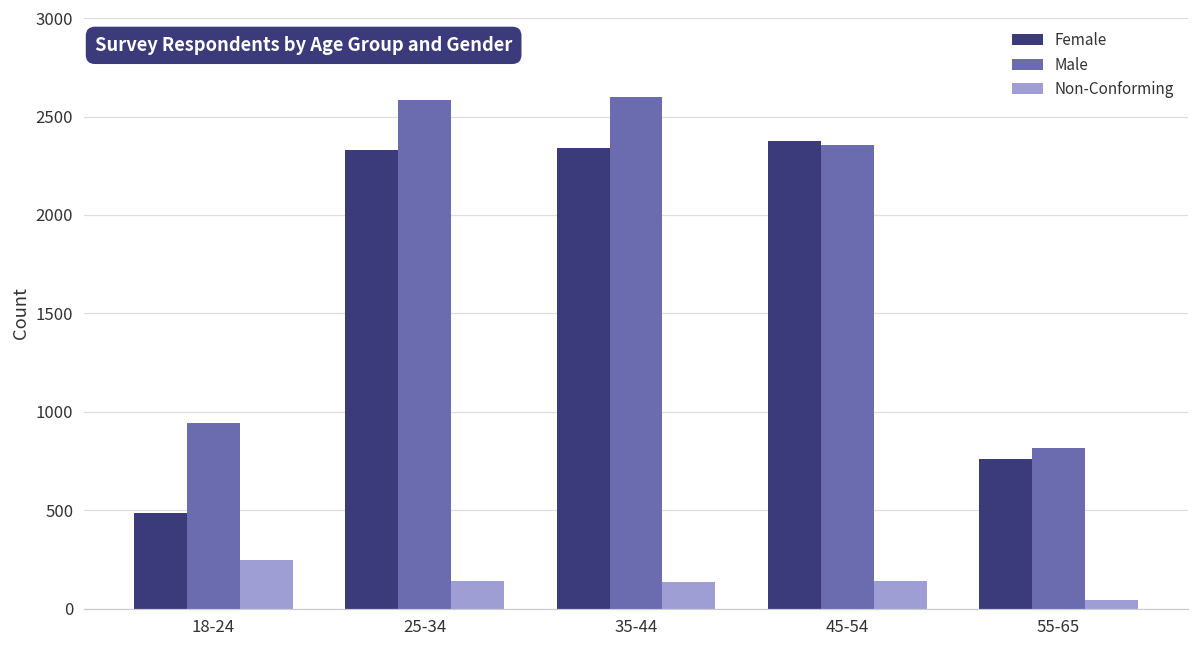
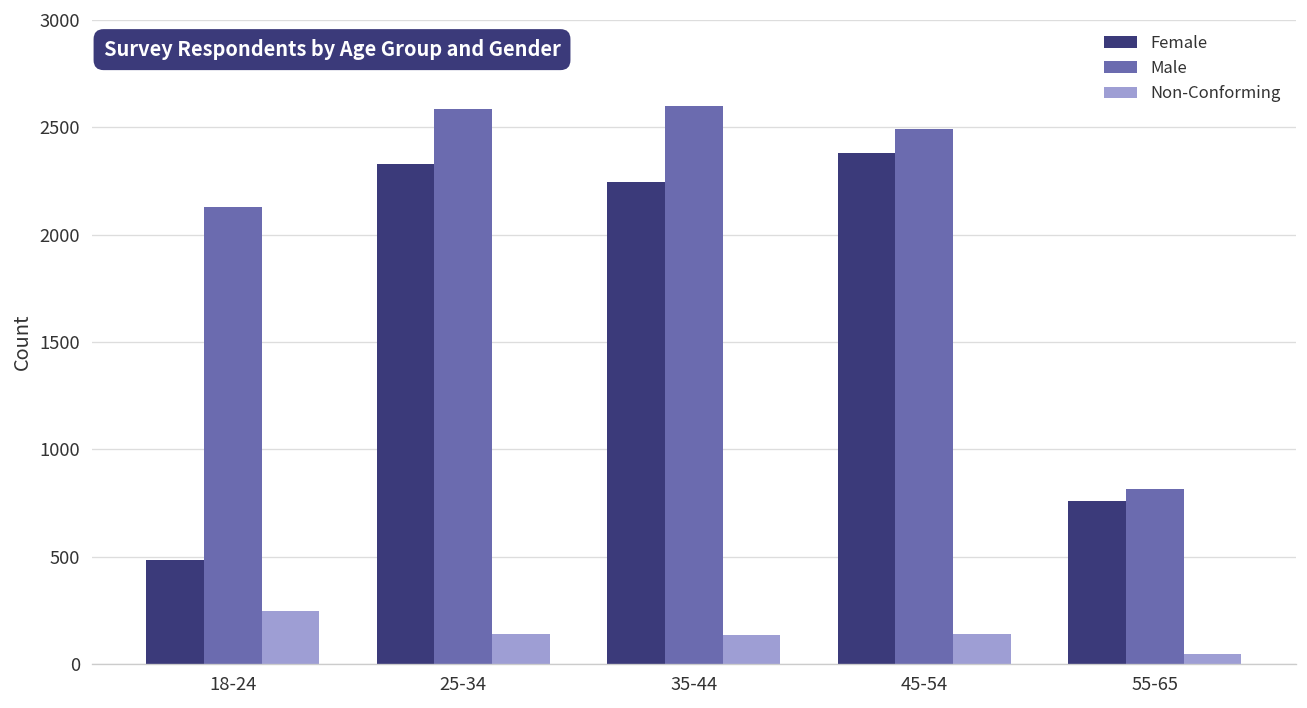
Male, 18-24: 940 -> 2130
Female, 35-44: 2340 -> 2240
Male, 45-54: 2360 -> 2490
